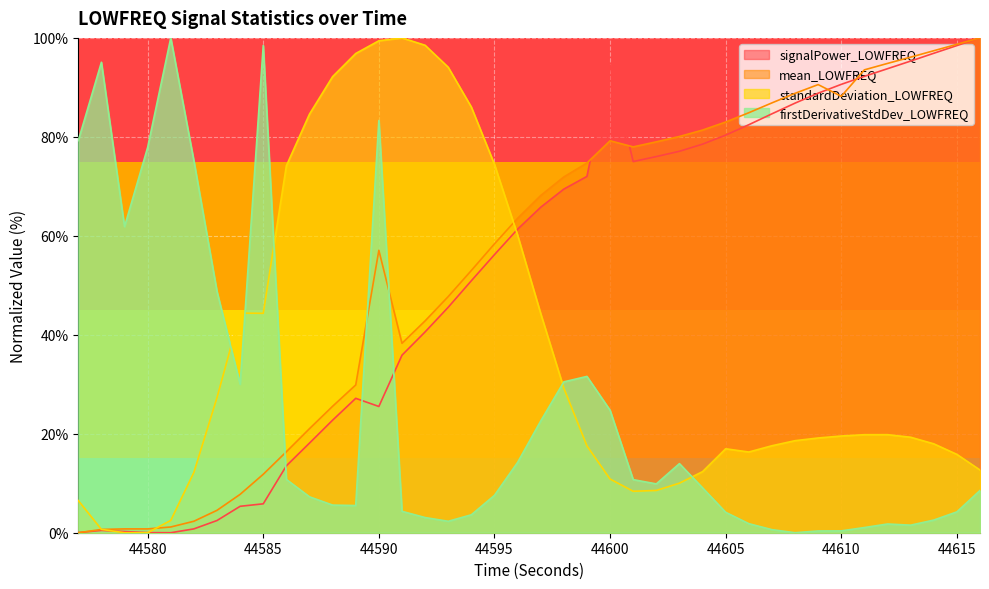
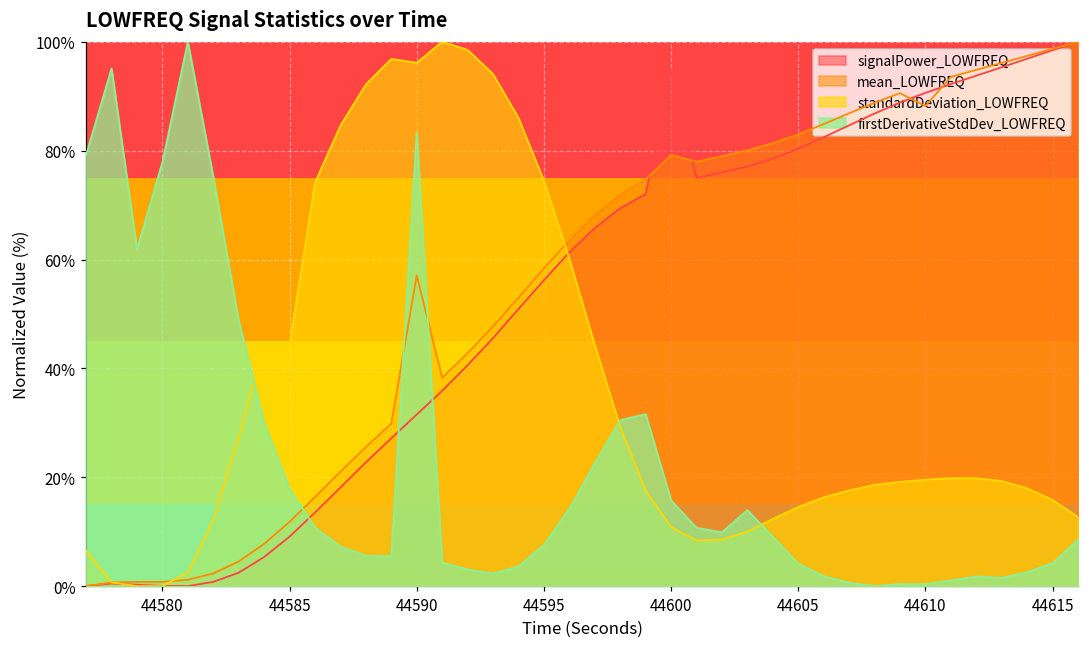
signalPower_LOWFREQ, 44585: 6% -> 9%
firstDerivativeStdDev_LOWFREQ, 44585: 98% -> 18%
signalPower_LOWFREQ, 44590: 26% -> 32%
standardDeviation_LOWFREQ, 44590: 99% -> 96%
firstDerivativeStdDev_LOWFREQ, 44600: 25% -> 16%
standardDeviation_LOWFREQ, 44605: 17% -> 15%
